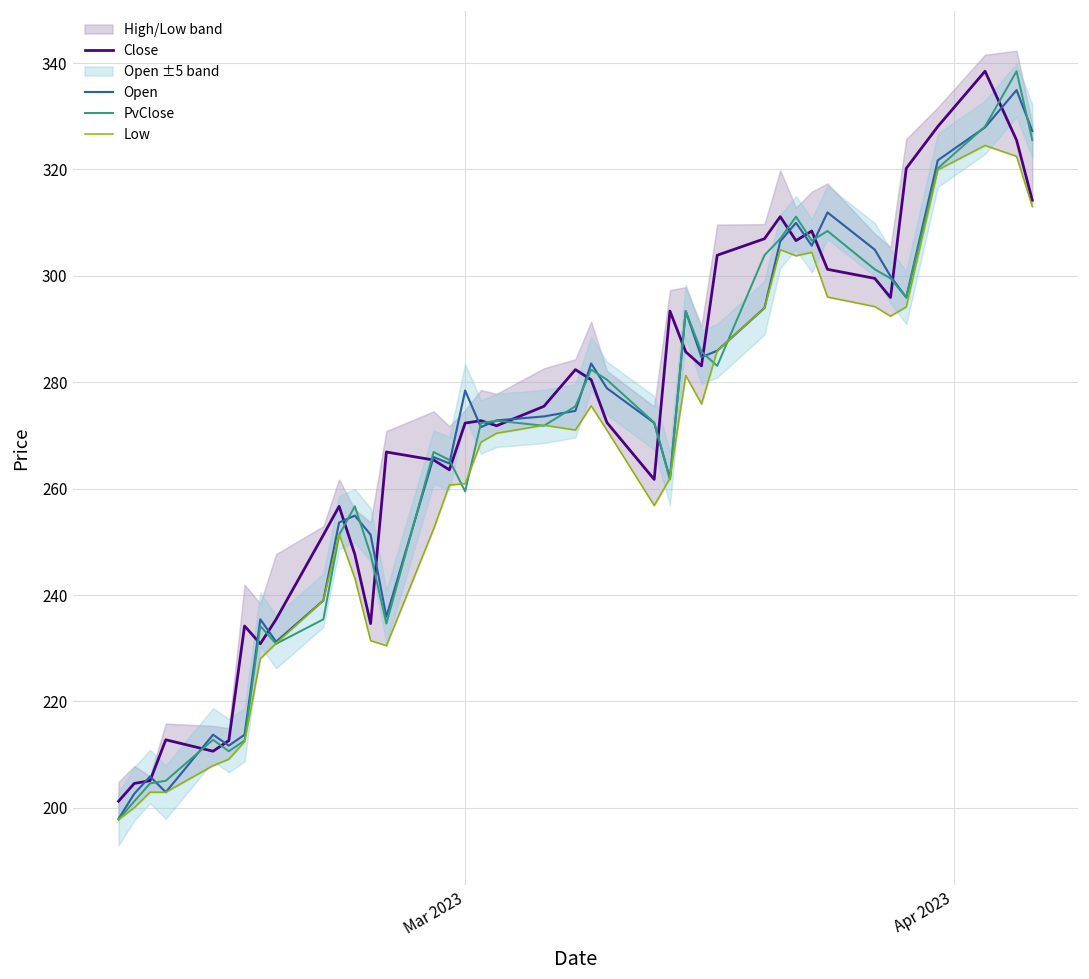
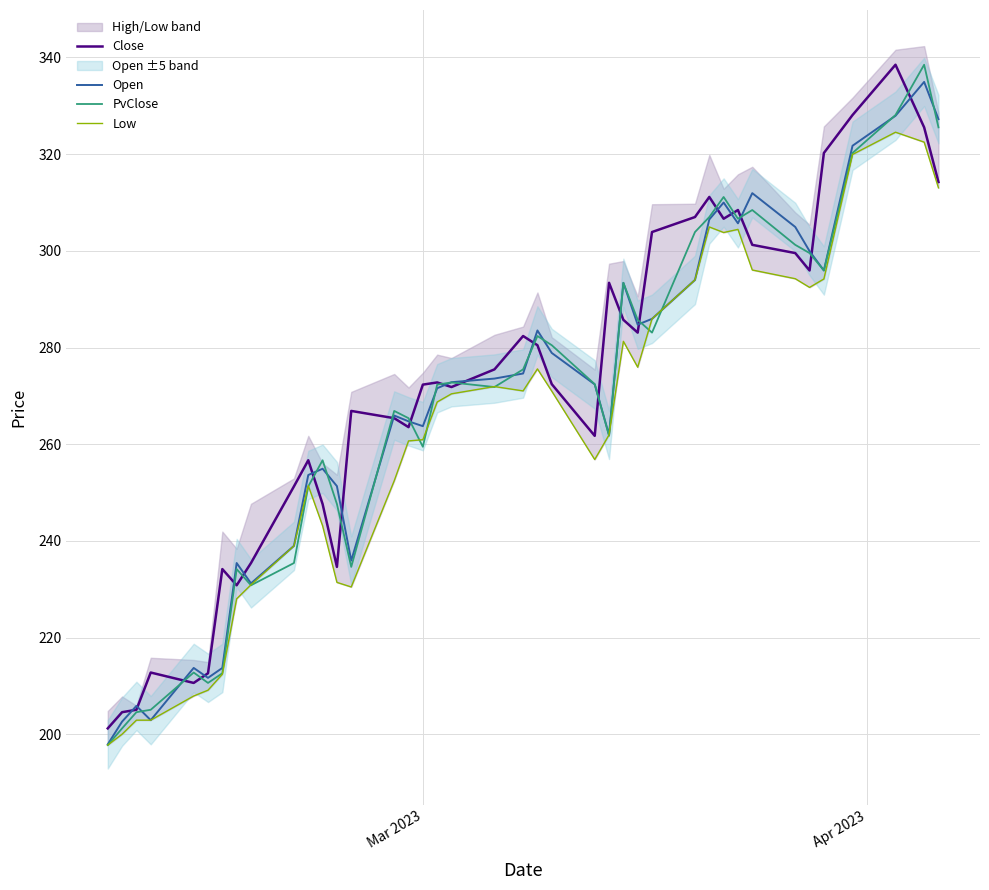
Open, Mar 2023: 278 -> 264
